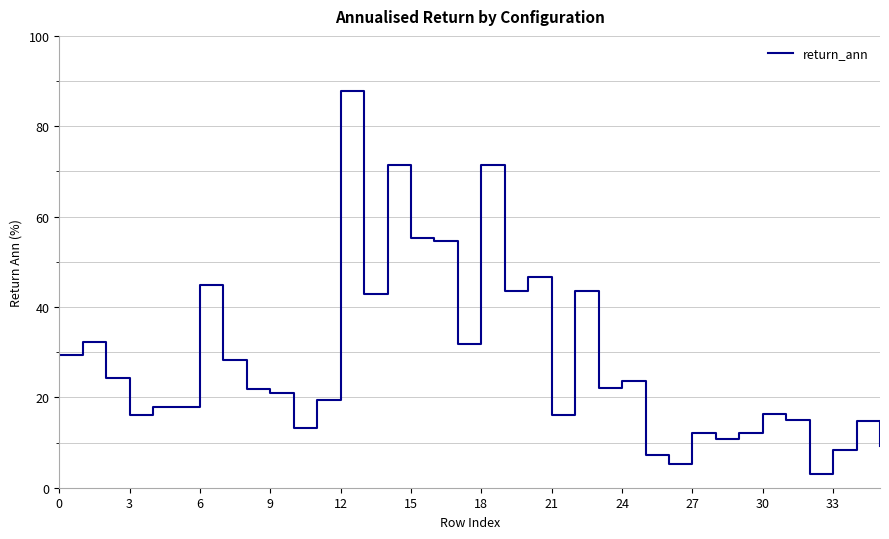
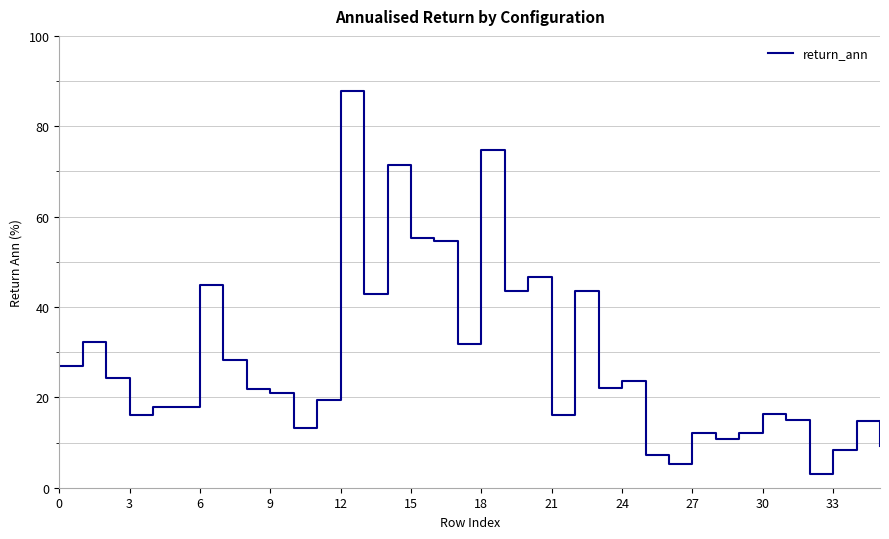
0: 29 -> 27
18: 71 -> 75
